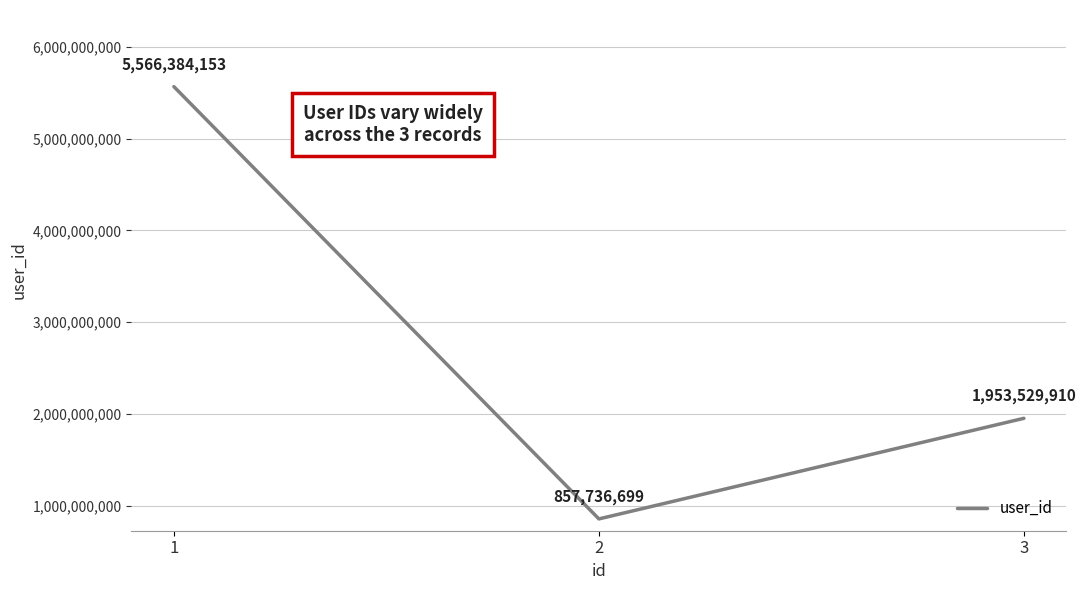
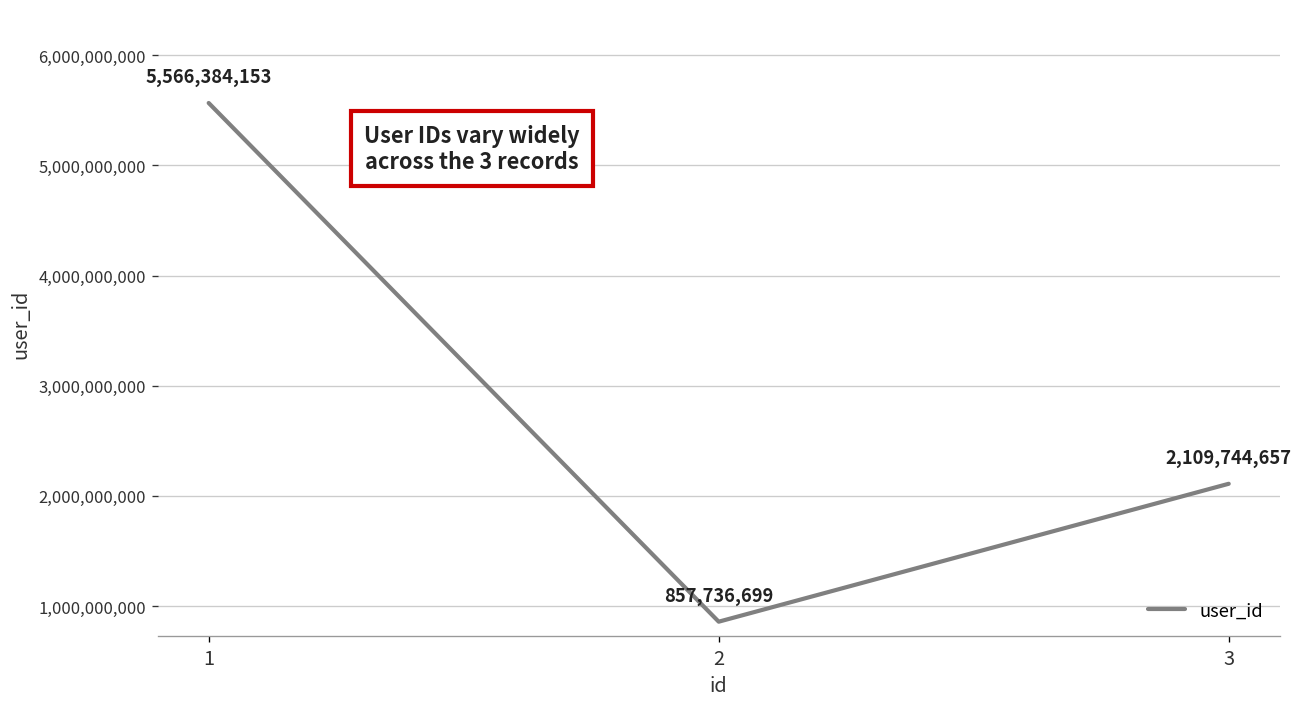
3: 1,953,529,910 -> 2,109,744,657
